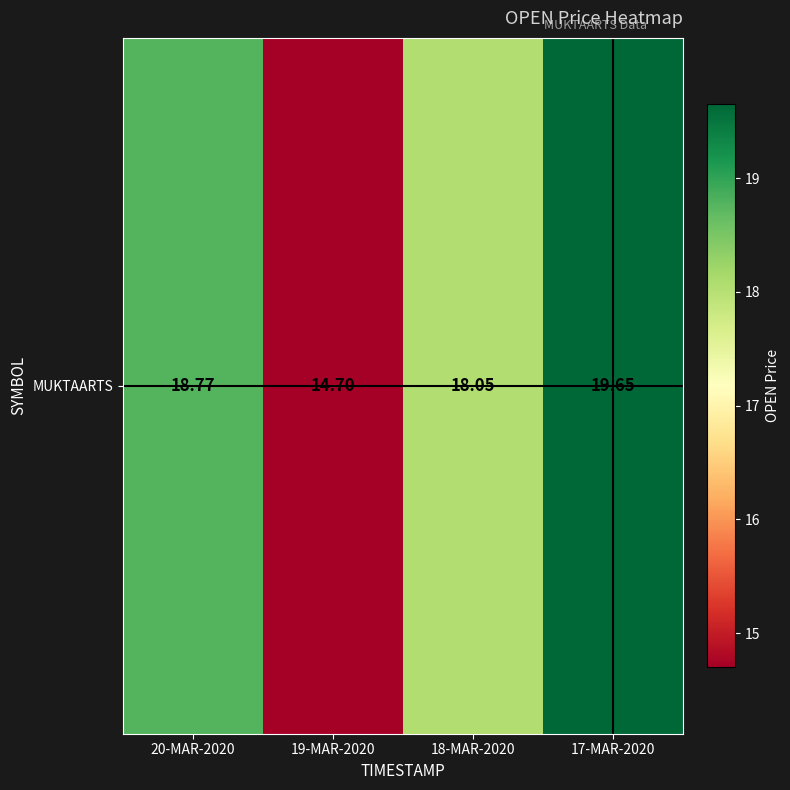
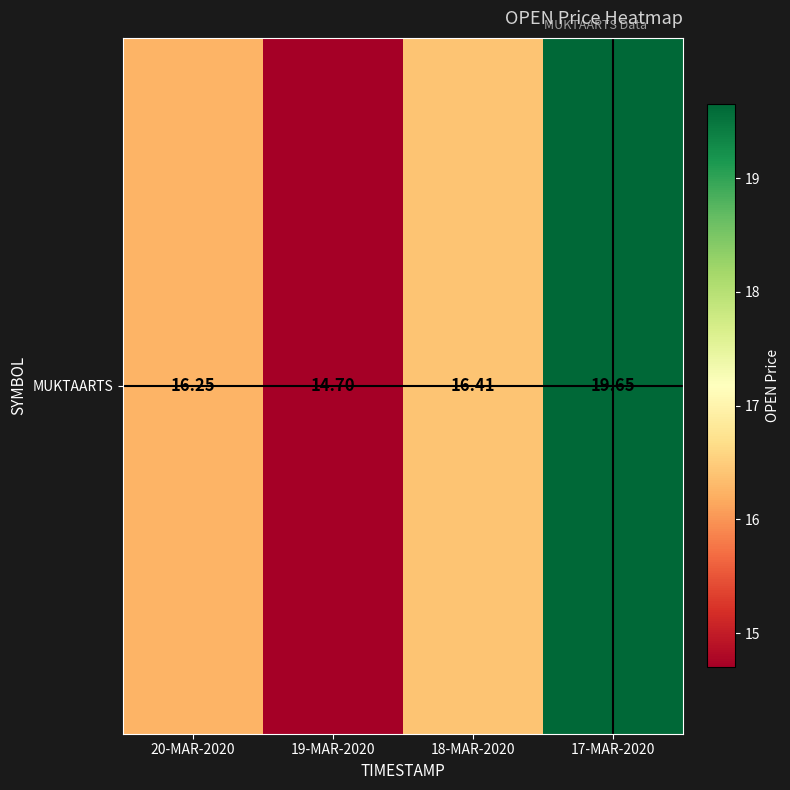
MUKTAARTS, 20-MAR-2020: 18.77 -> 16.25
MUKTAARTS, 18-MAR-2020: 18.05 -> 16.41
